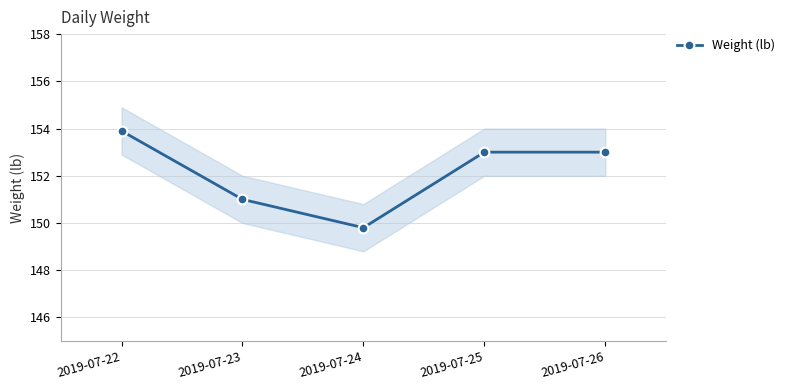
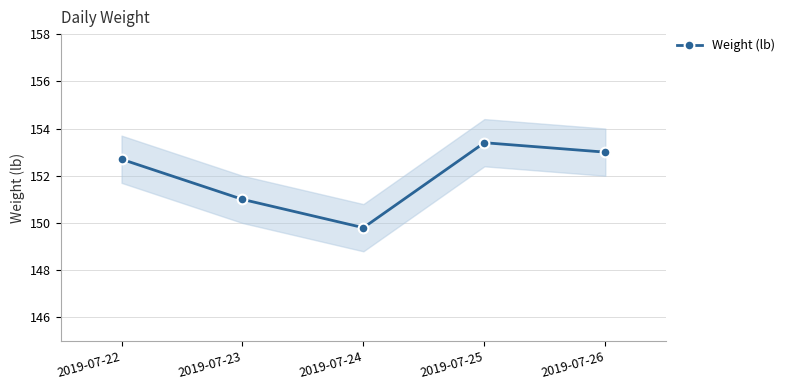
Weight (lb), 2019-07-22: 153.9 -> 152.7
Weight (lb), 2019-07-25: 153.0 -> 153.4
